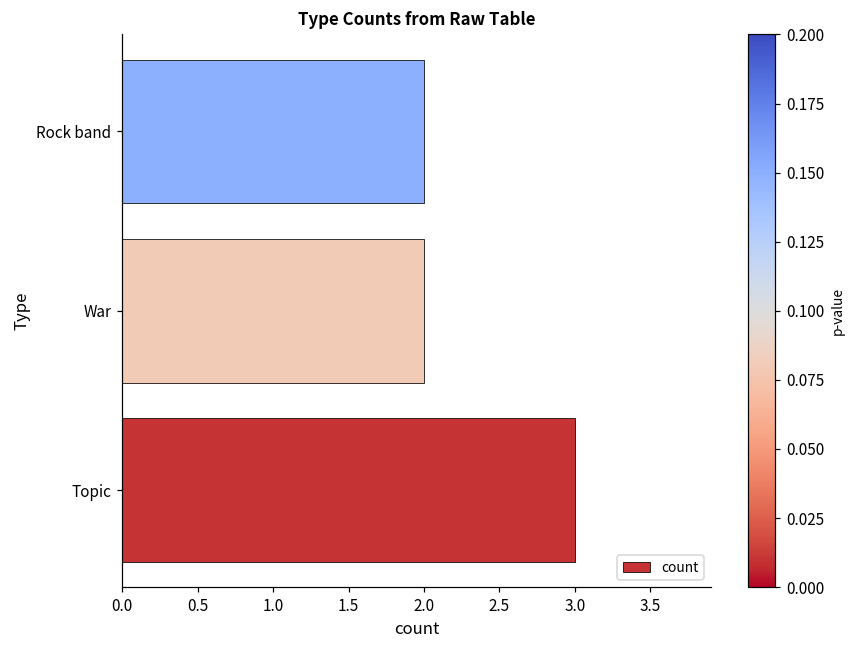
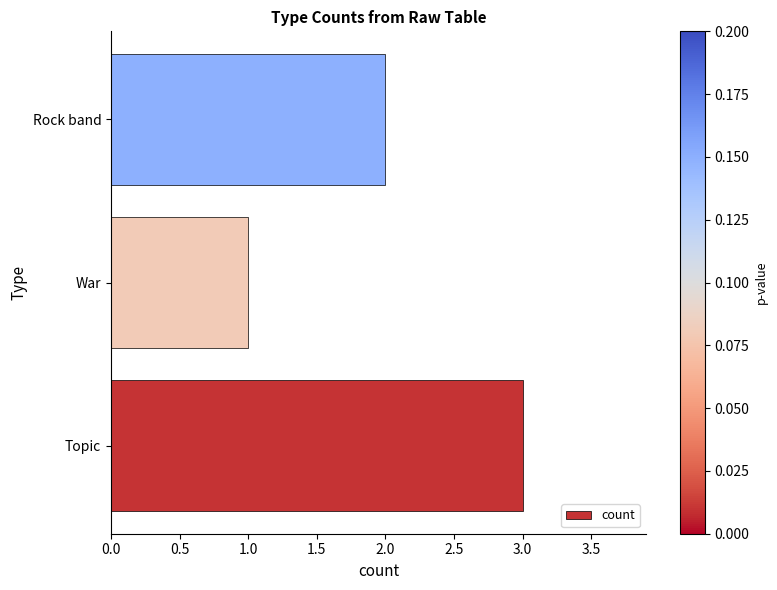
War: 2 -> 1
